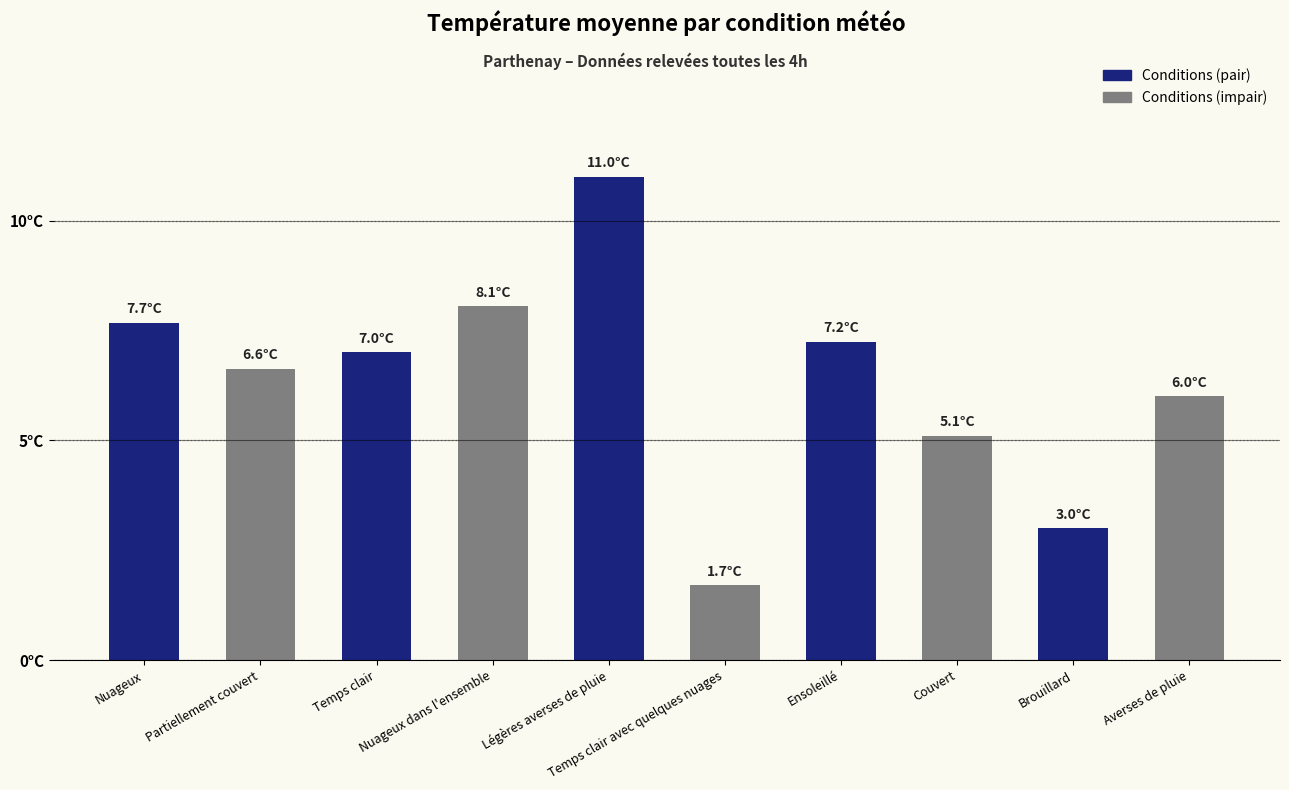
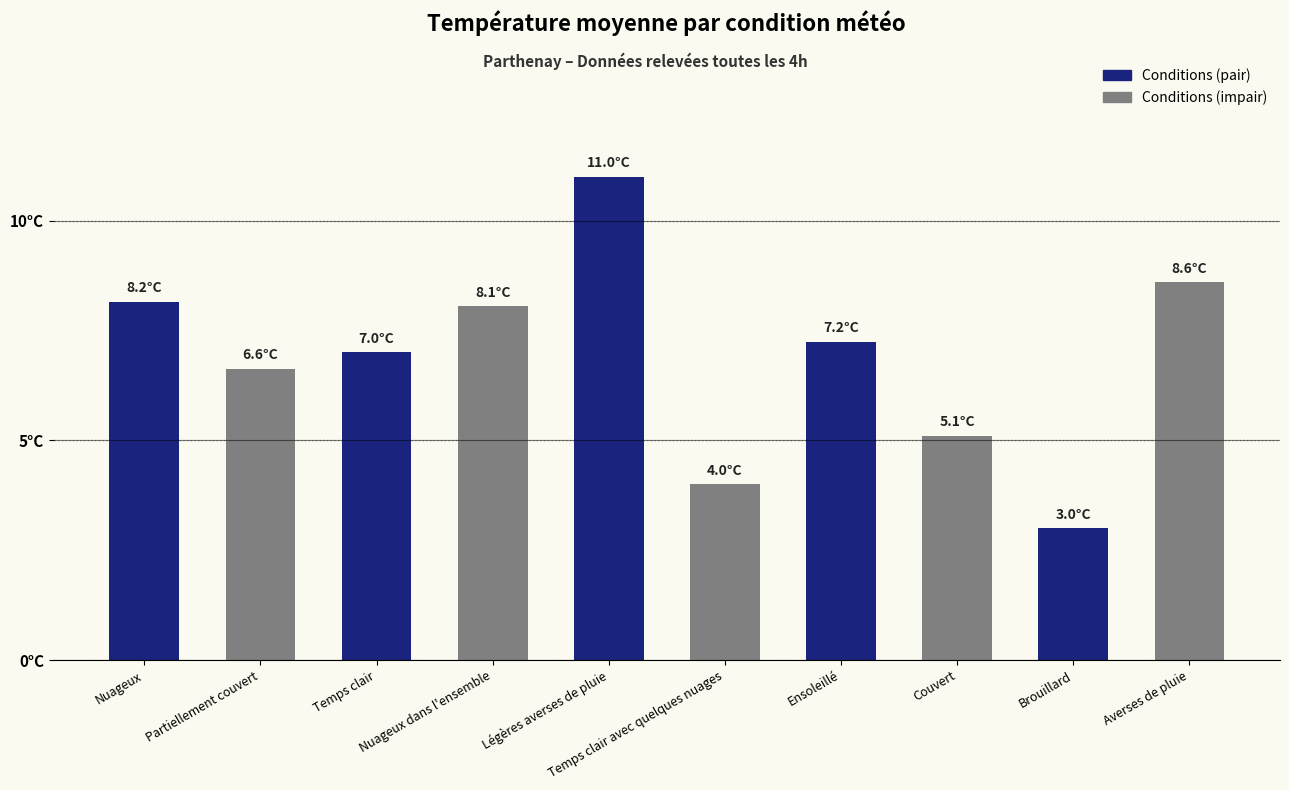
Nuageux: 7.7°C -> 8.2°C
Temps clair avec quelques nuages: 1.7°C -> 4.0°C
Averses de pluie: 6.0°C -> 8.6°C
